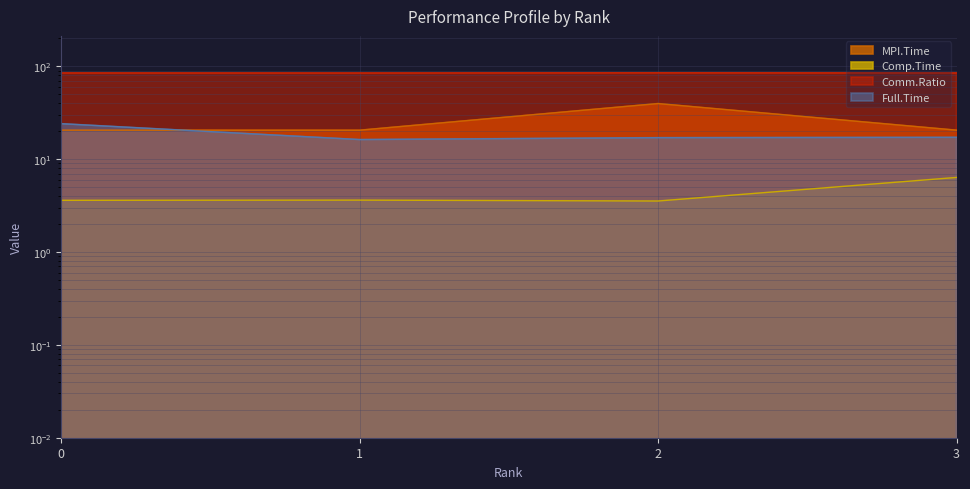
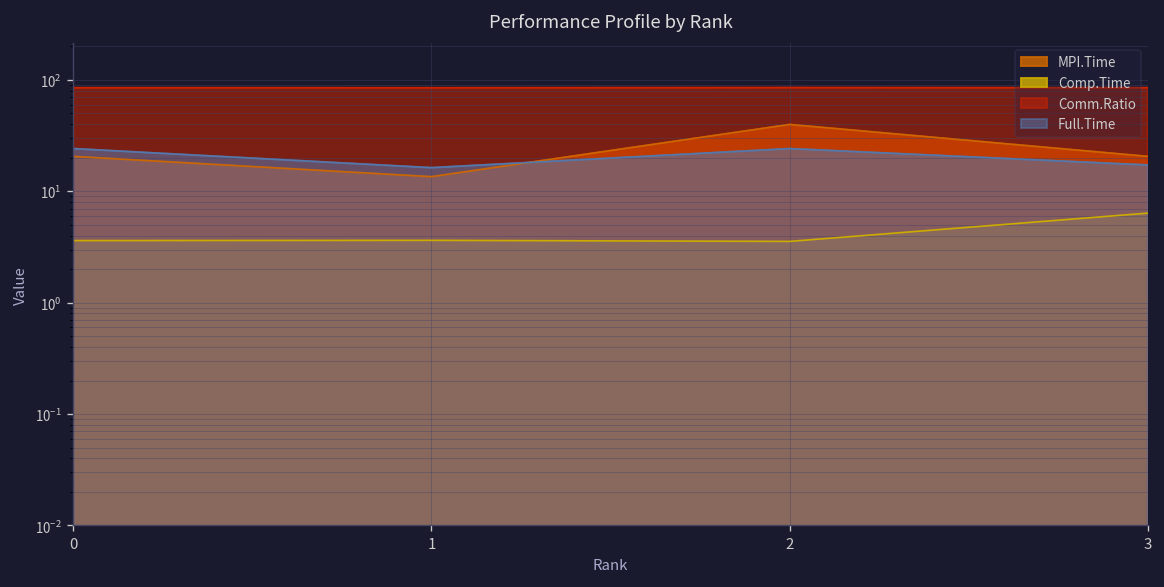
MPI.Time, 1: 21 -> 14
Full.Time, 2: 17 -> 24
